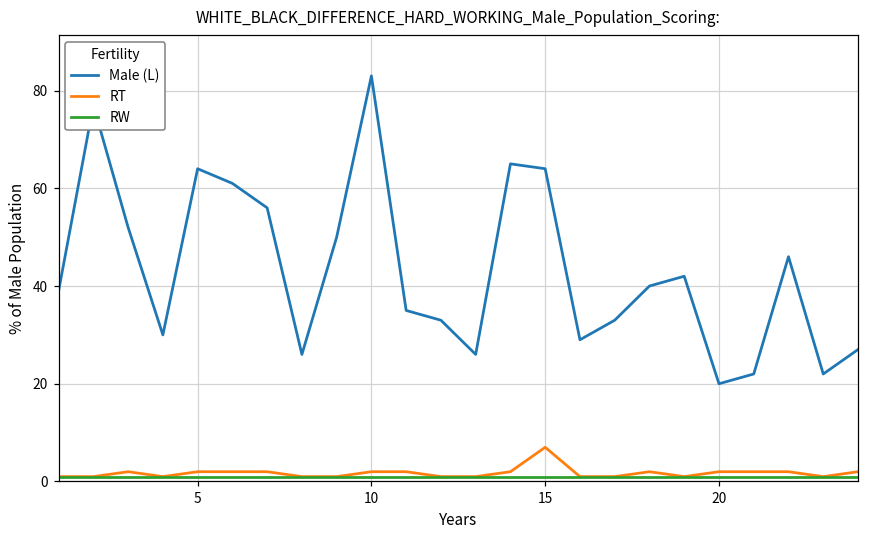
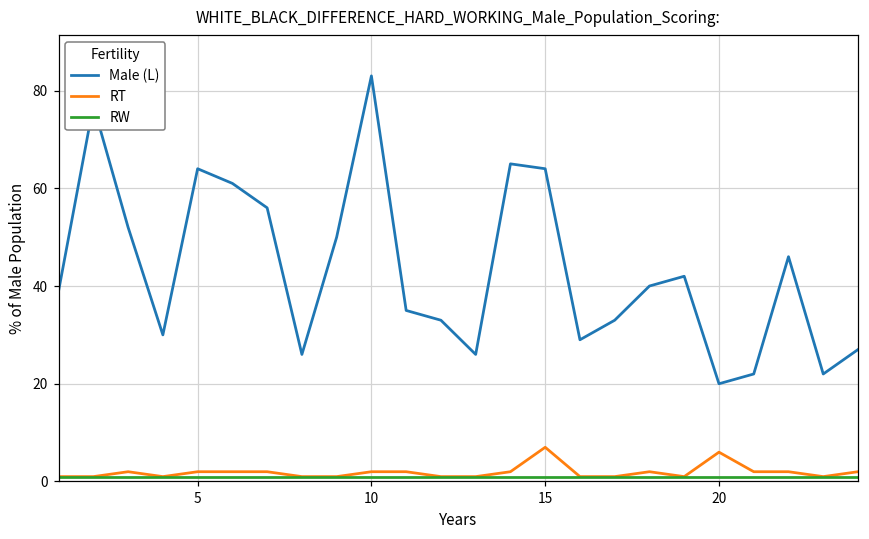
RT, 20: 2 -> 6
